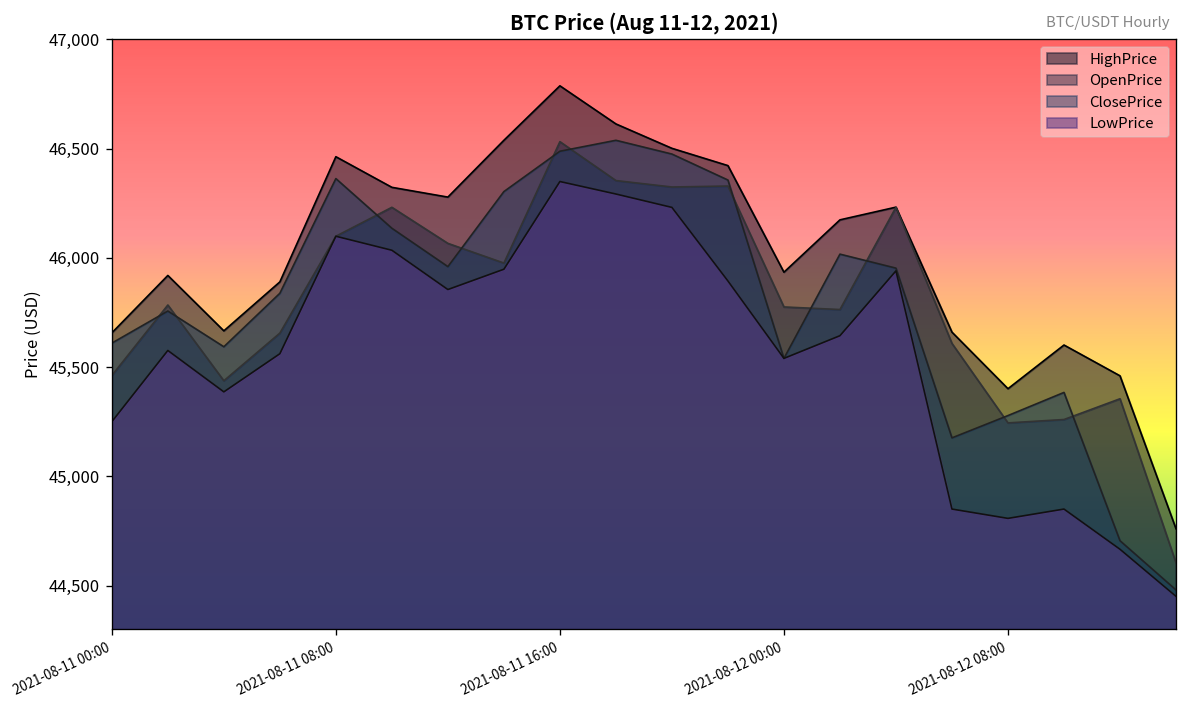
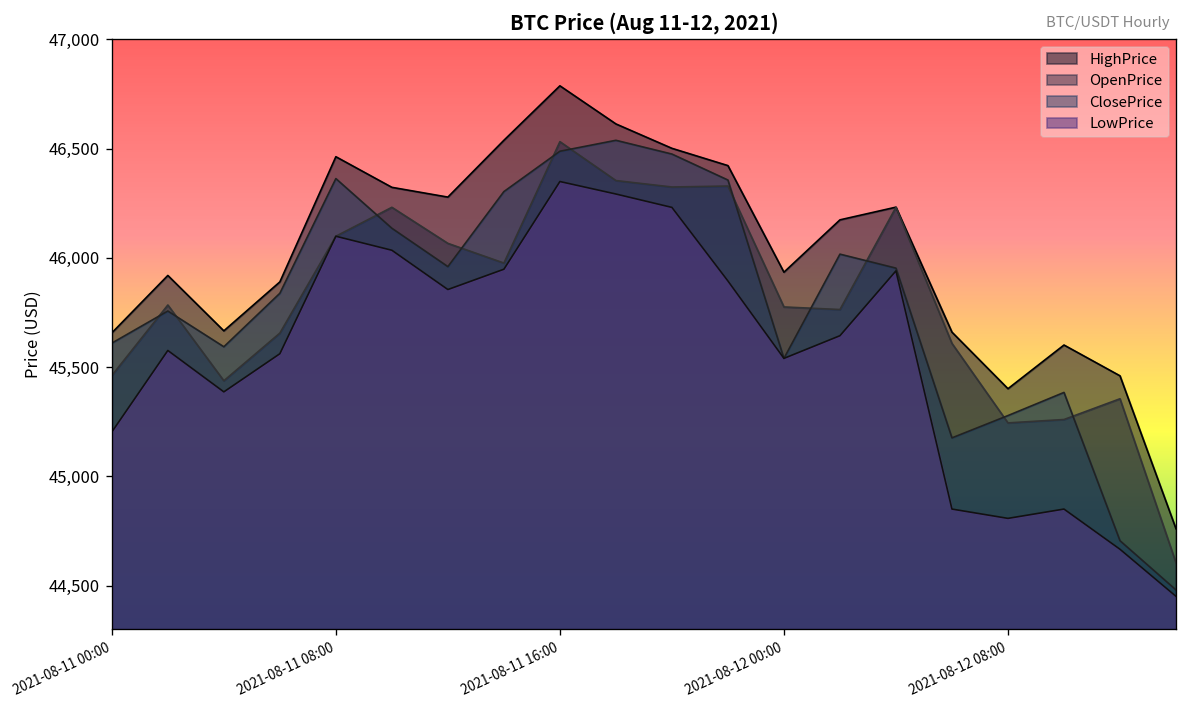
LowPrice, 2021-08-11 00:00: 45,250 -> 45,200
